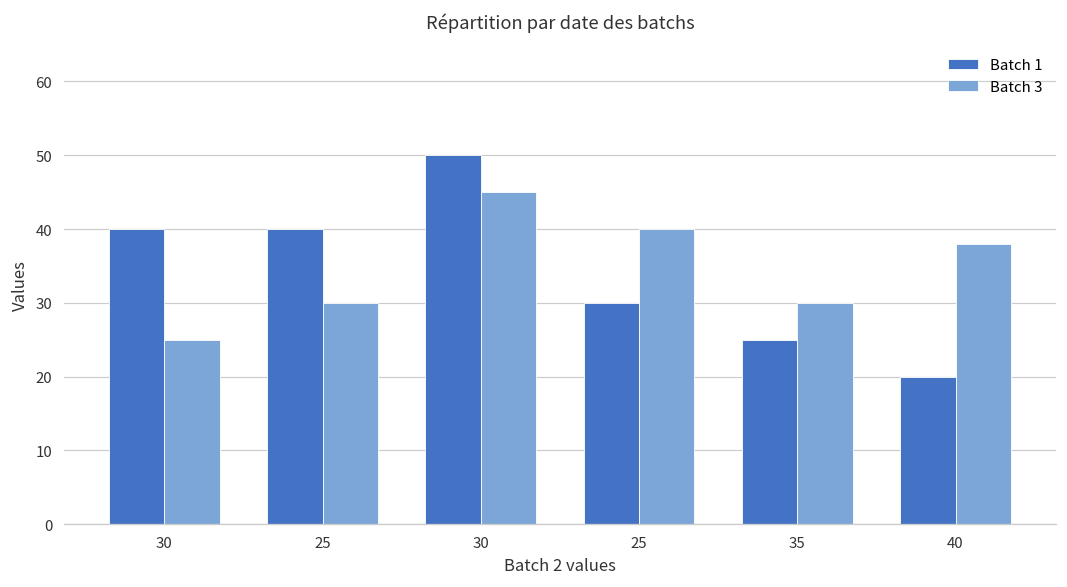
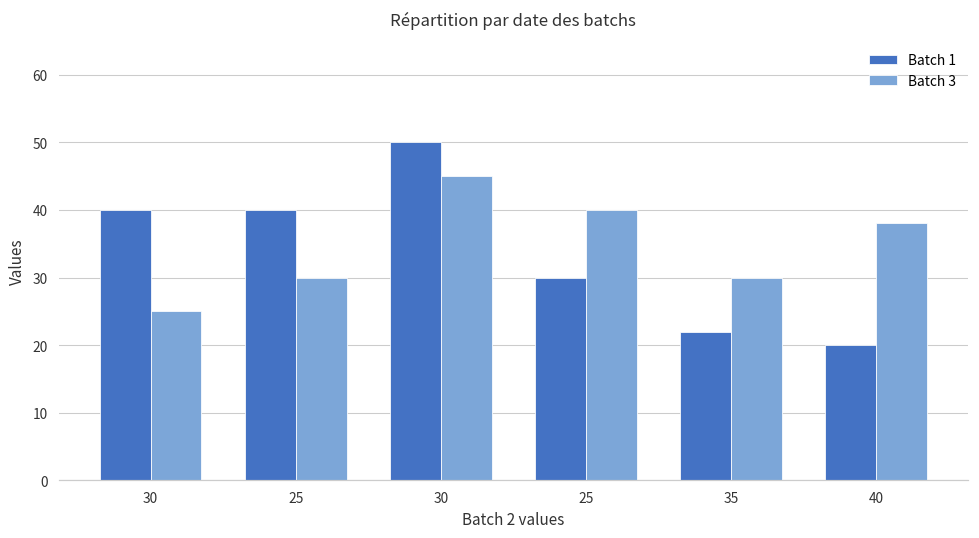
Batch 1, 35: 25 -> 22
